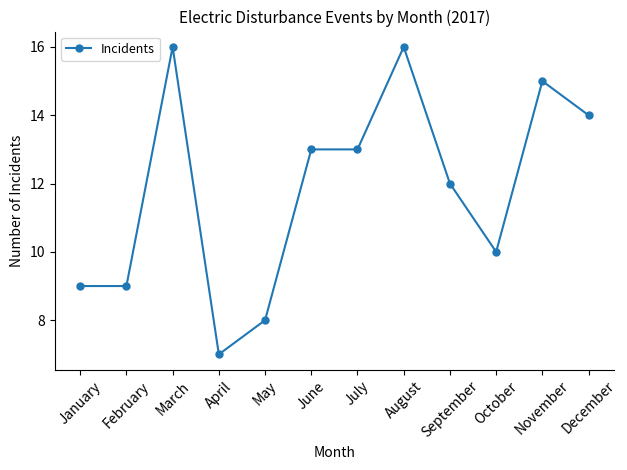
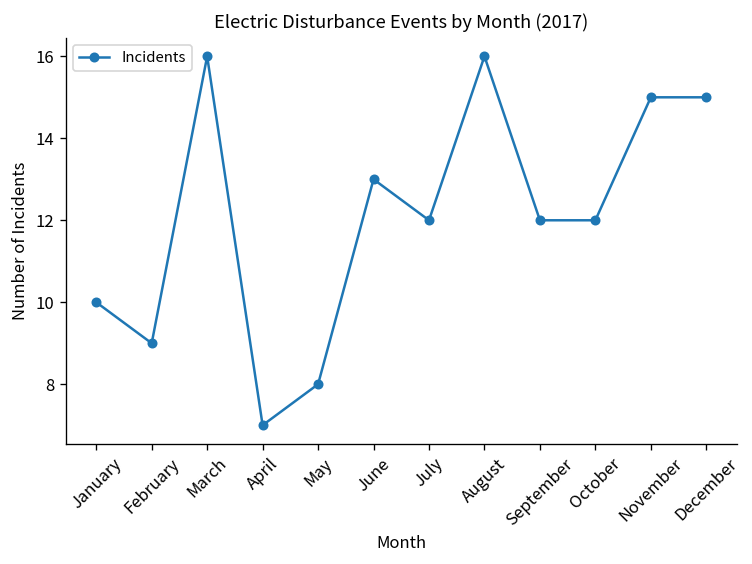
January: 9 -> 10
July: 13 -> 12
October: 10 -> 12
December: 14 -> 15
